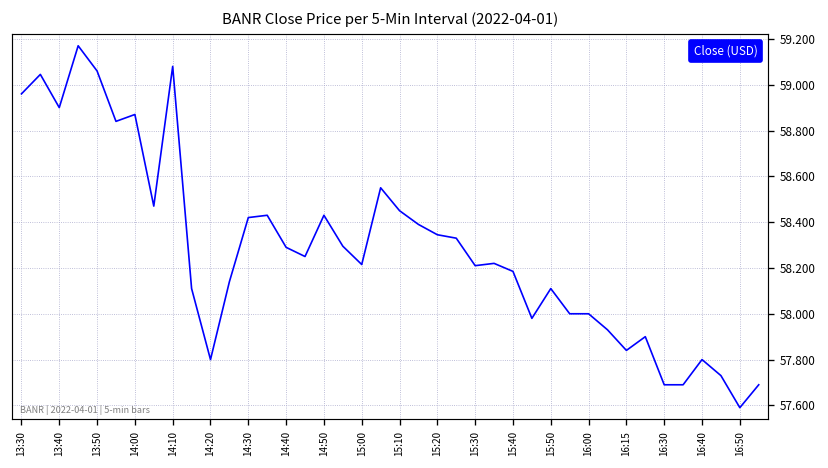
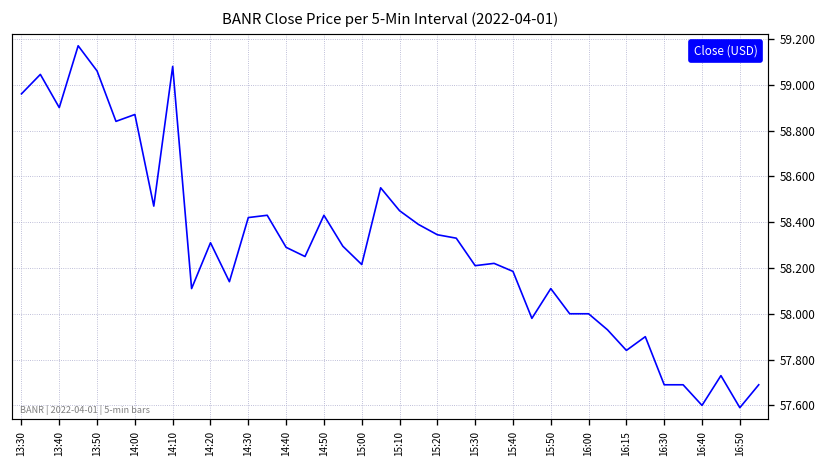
14:20: 57.80 -> 58.31
16:40: 57.8 -> 57.6
